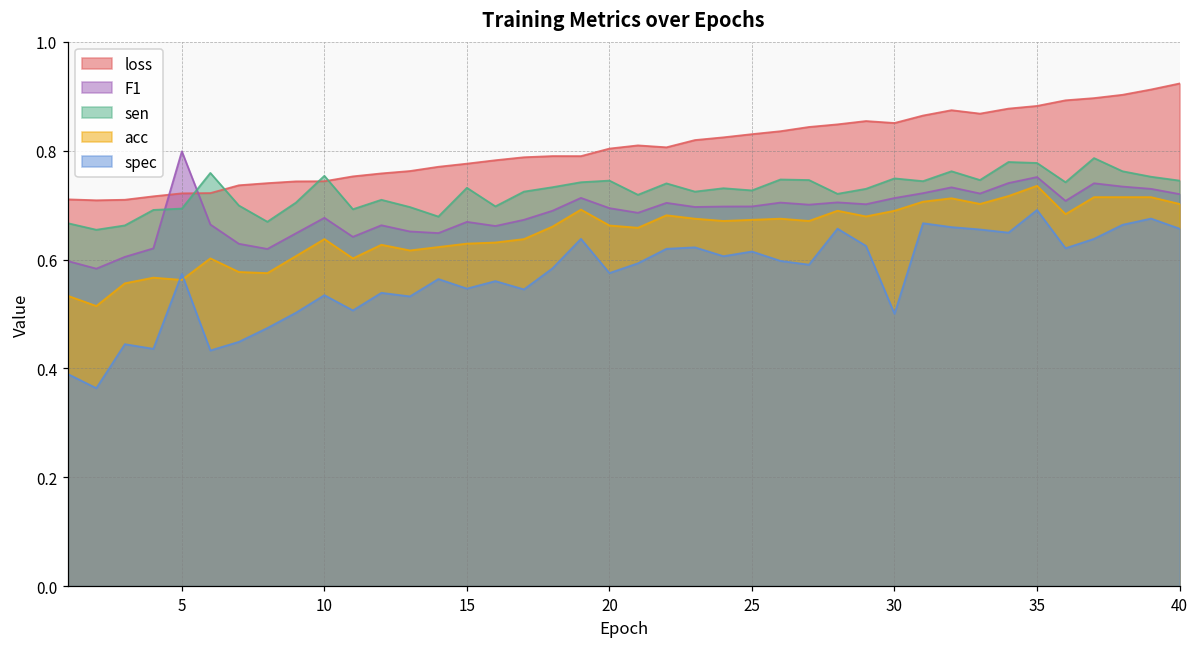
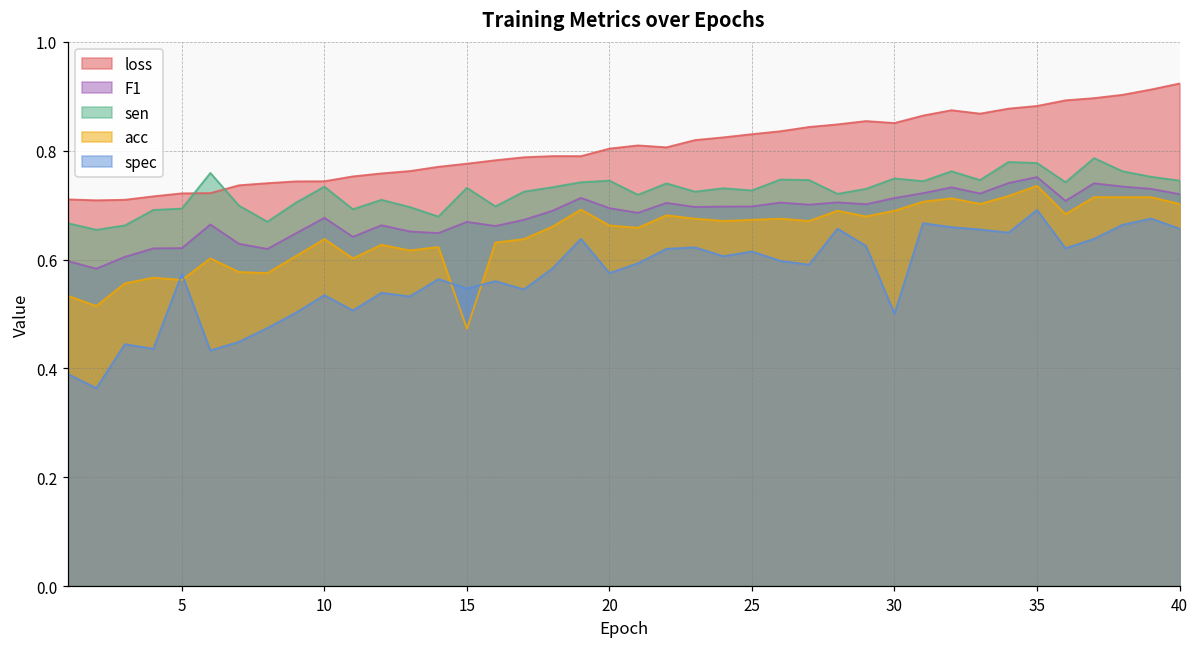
F1, 5: 0.80 -> 0.62
sen, 10: 0.75 -> 0.73
acc, 15: 0.63 -> 0.47
